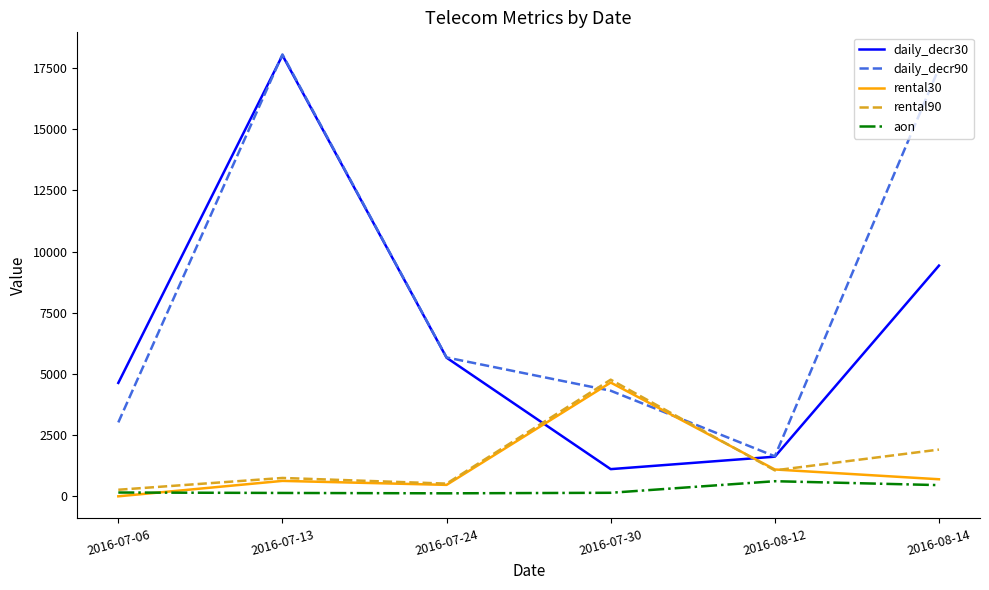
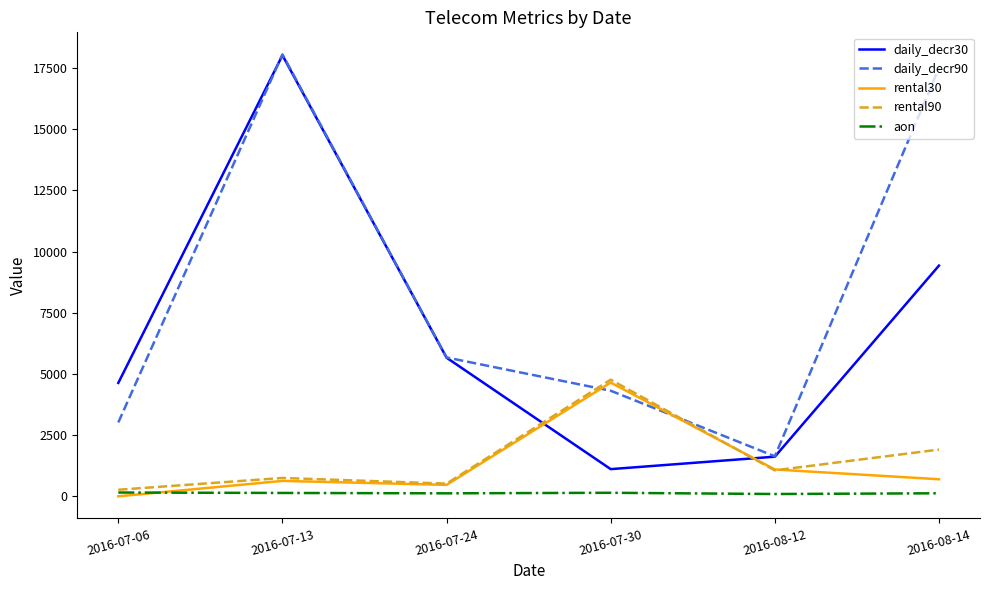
aon, 2016-08-12: 600 -> 100
aon, 2016-08-14: 500 -> 100
